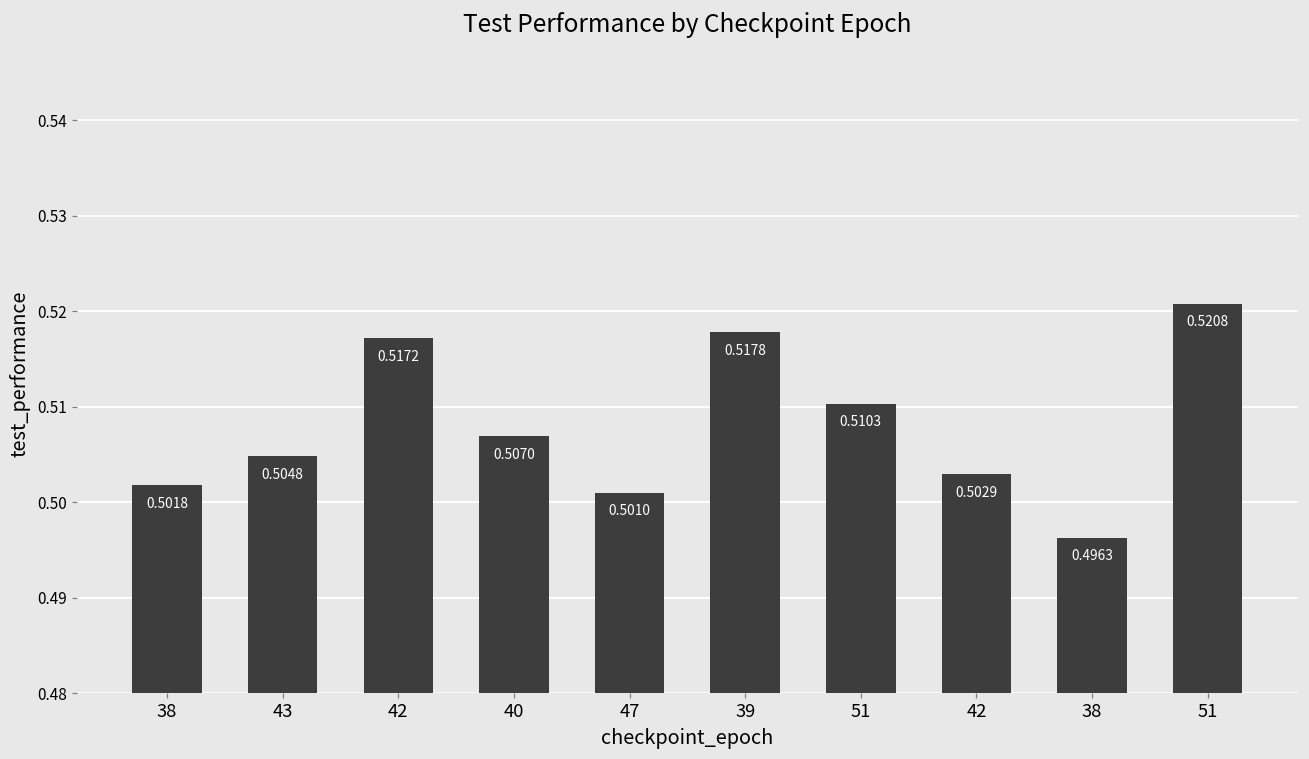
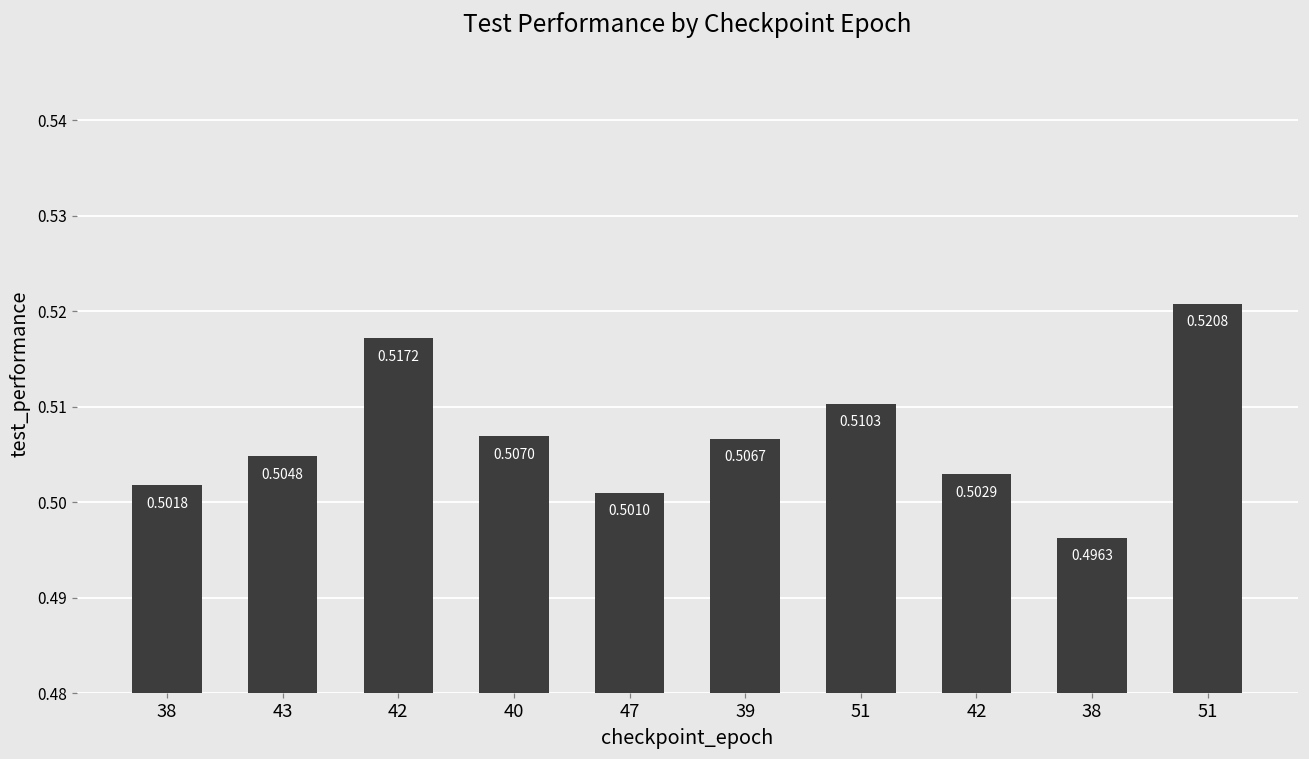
39: 0.5178 -> 0.5067
